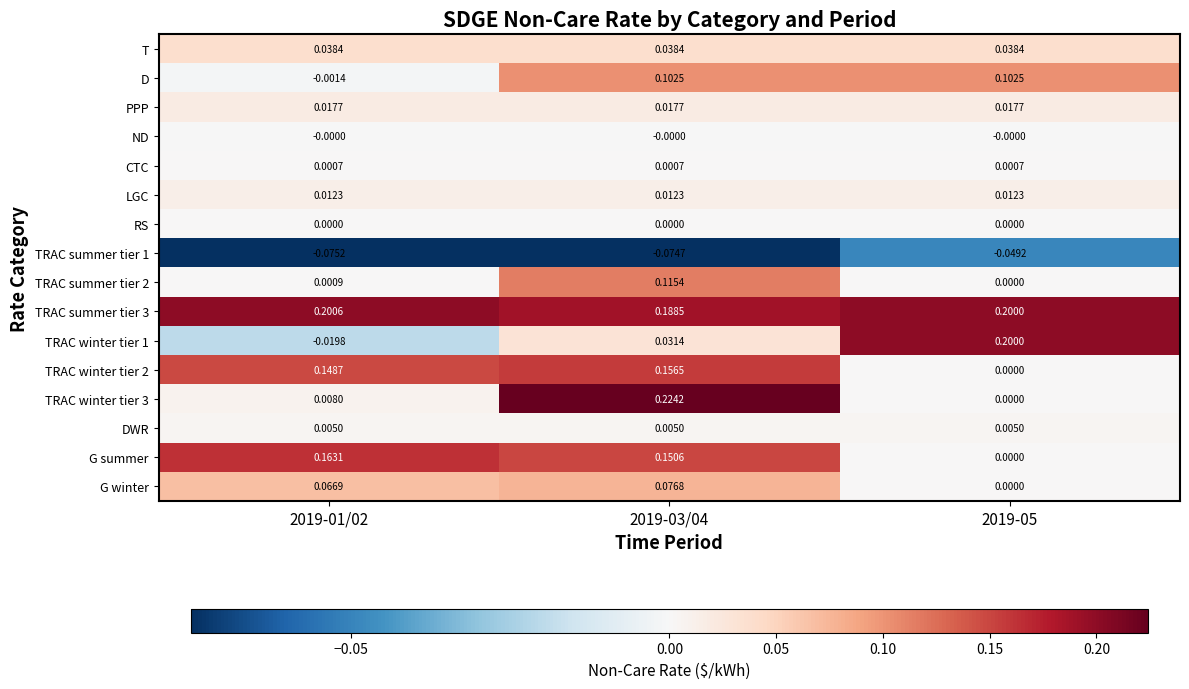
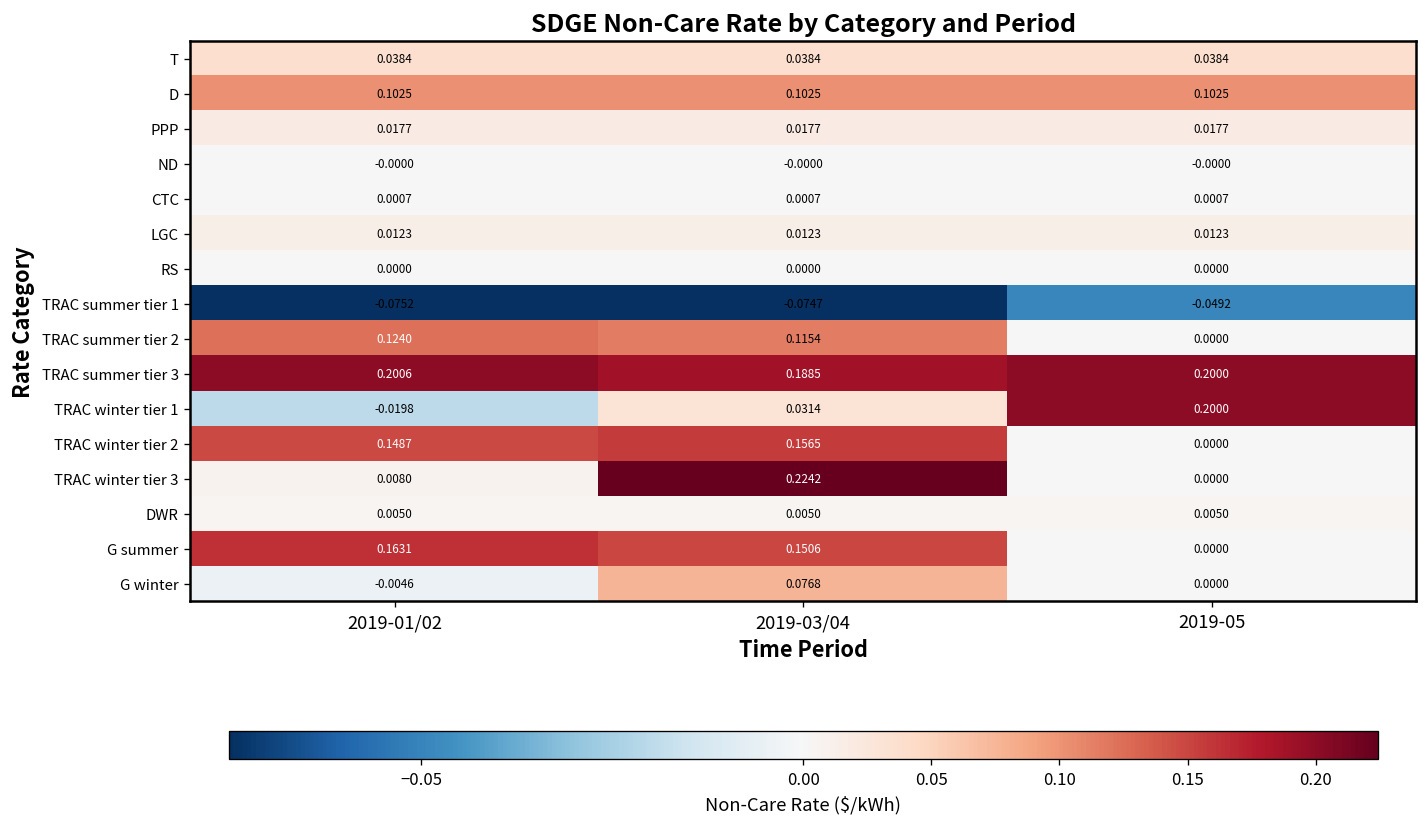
D, 2019-01/02: -0.0014 -> 0.1025
TRAC summer tier 2, 2019-01/02: 0.0009 -> 0.1240
G winter, 2019-01/02: 0.0669 -> -0.0046
